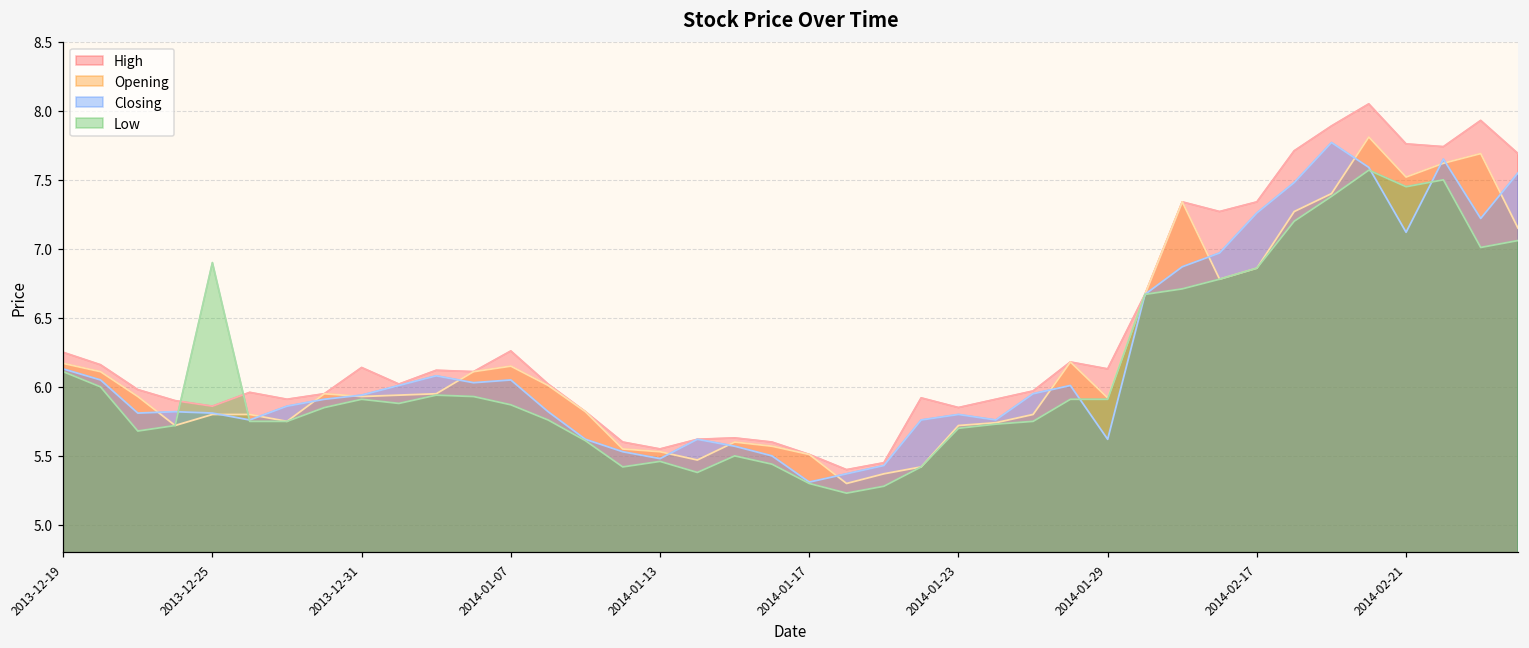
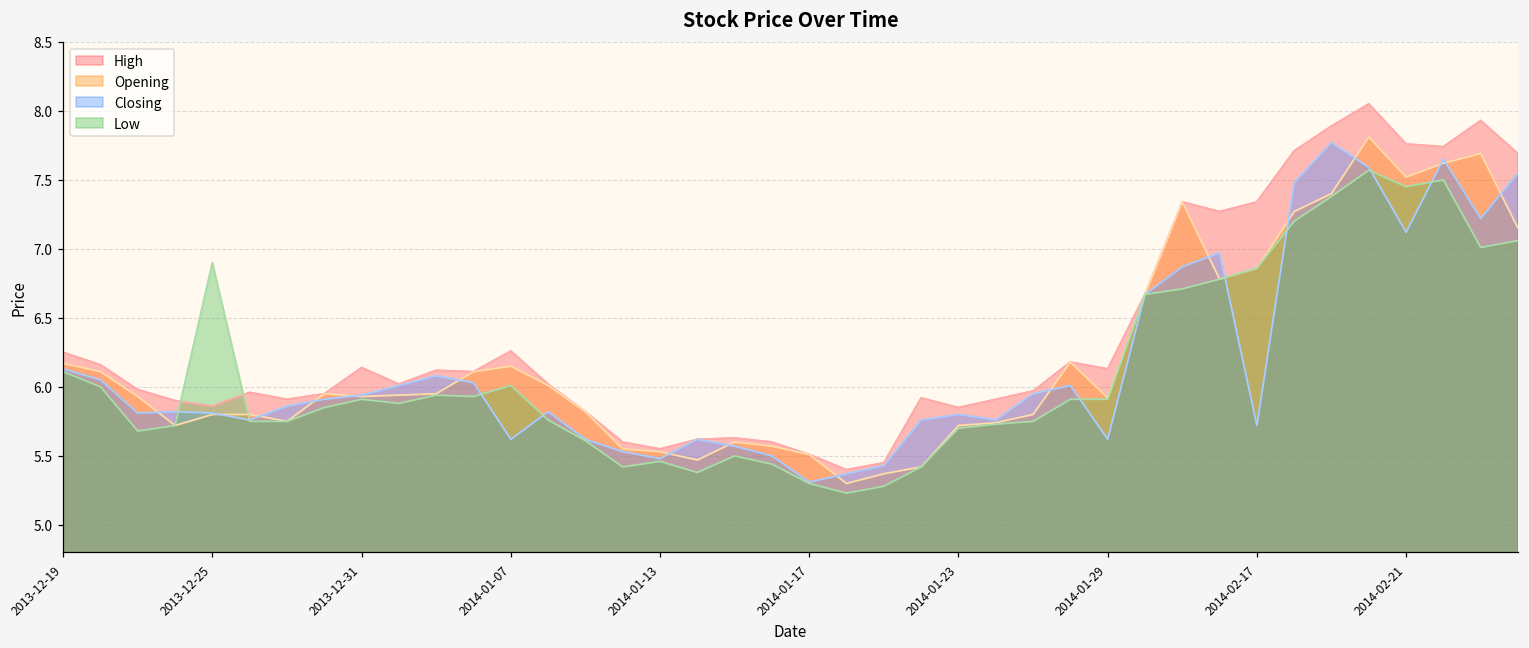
Closing, 2014-01-07: 6.05 -> 5.62
Low, 2014-01-07: 5.87 -> 6.01
Closing, 2014-02-17: 7.26 -> 5.72
